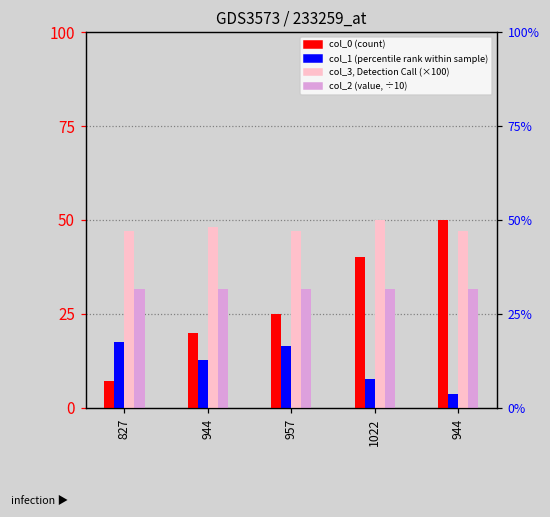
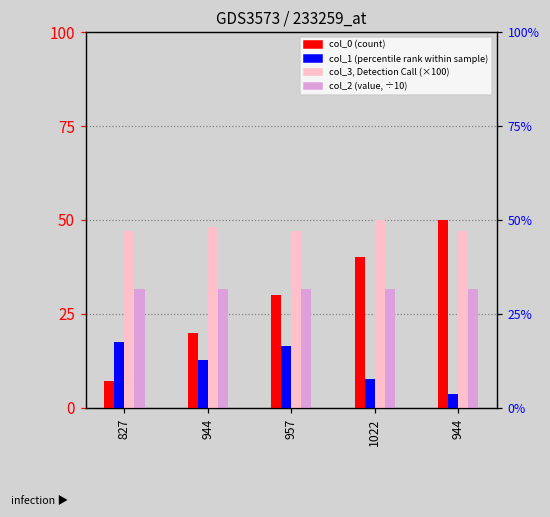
col_0 (count), 957: 25 -> 30
